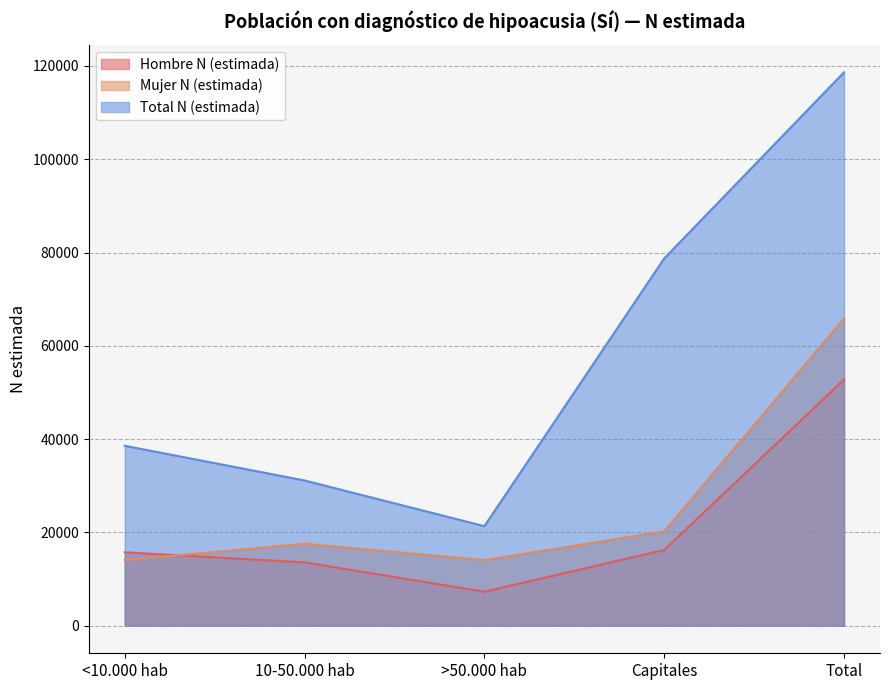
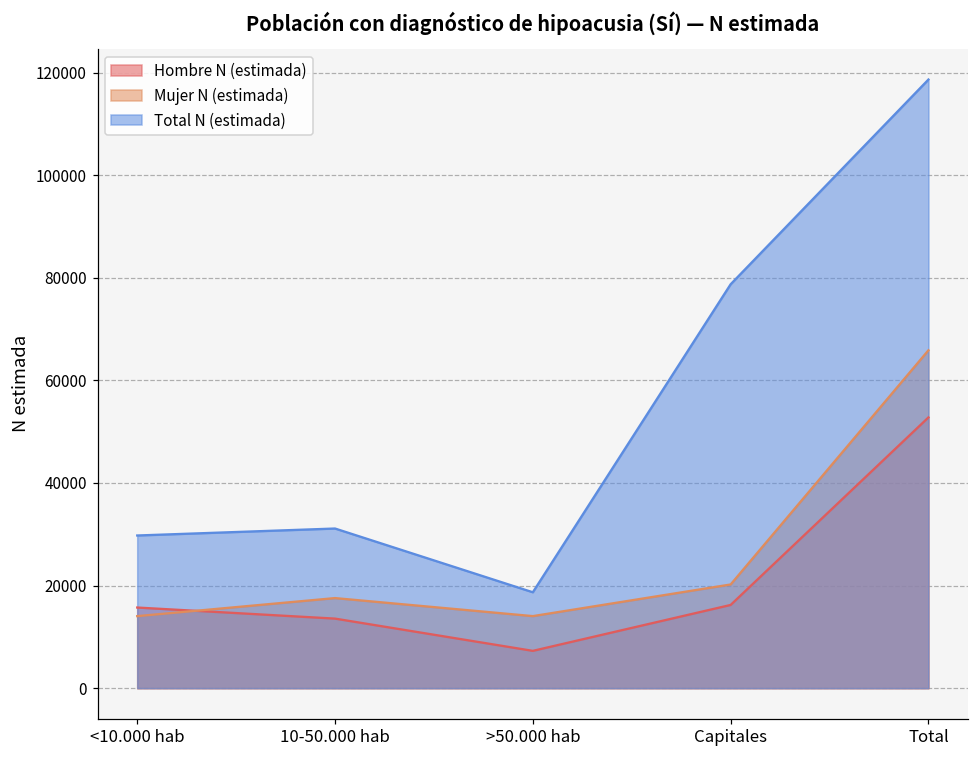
Total N (estimada), <10.000 hab: 39000 -> 30000
Total N (estimada), >50.000 hab: 21000 -> 19000
